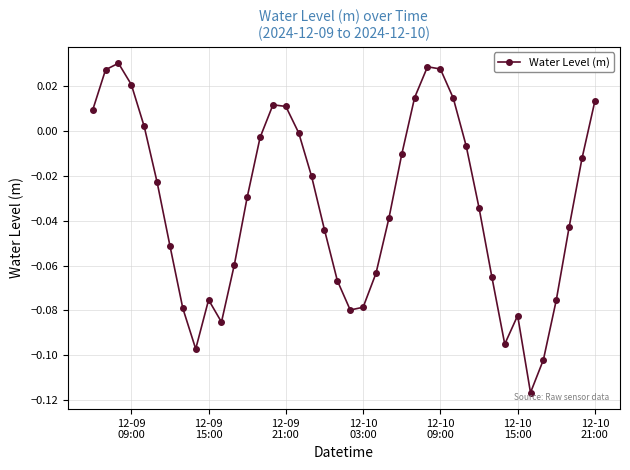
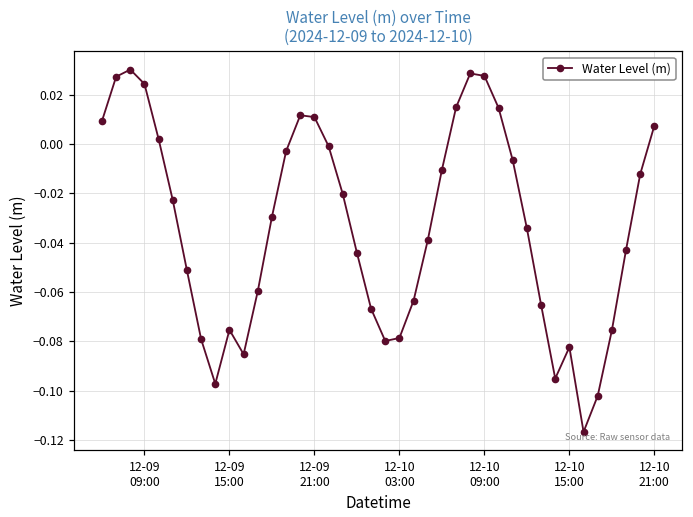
12-09 09:00: 0.021 -> 0.024
12-10 21:00: 0.013 -> 0.008
